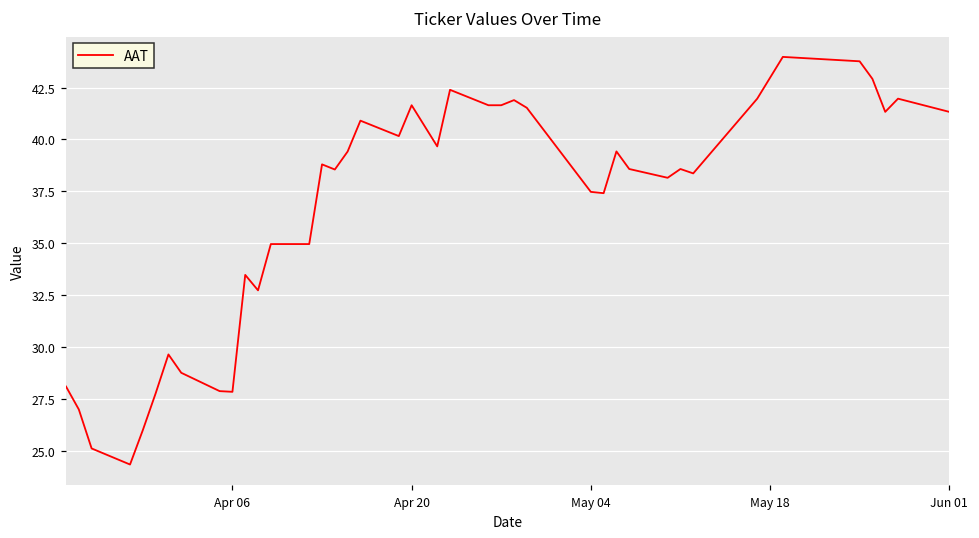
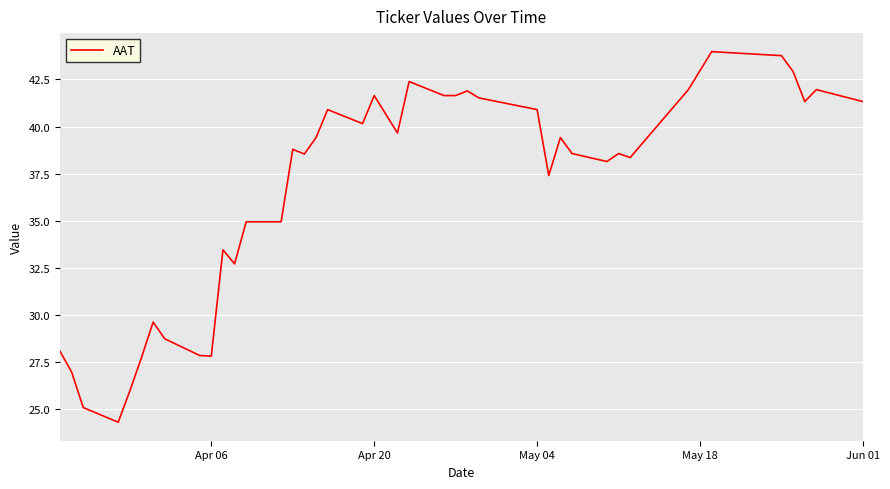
May 04: 37.5 -> 40.9
